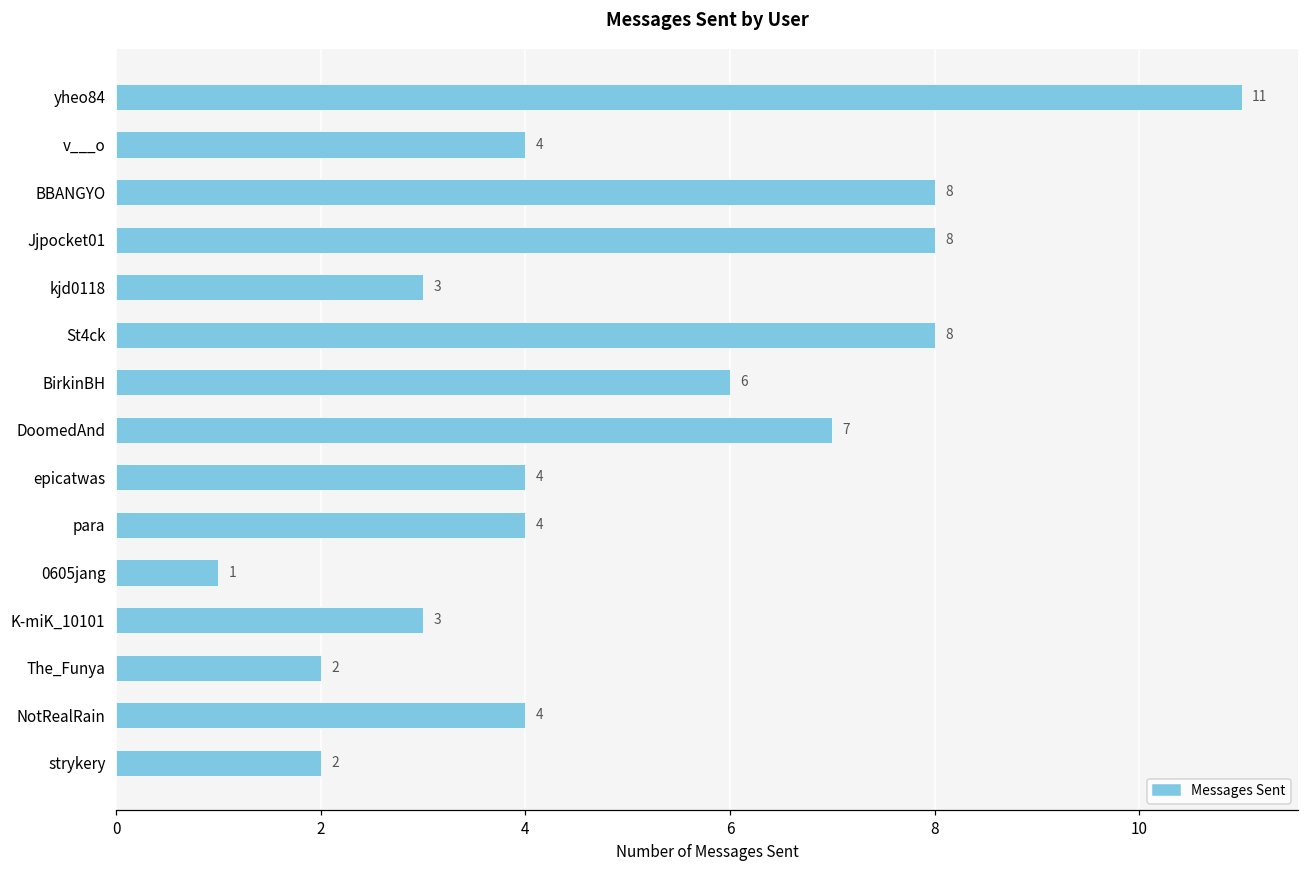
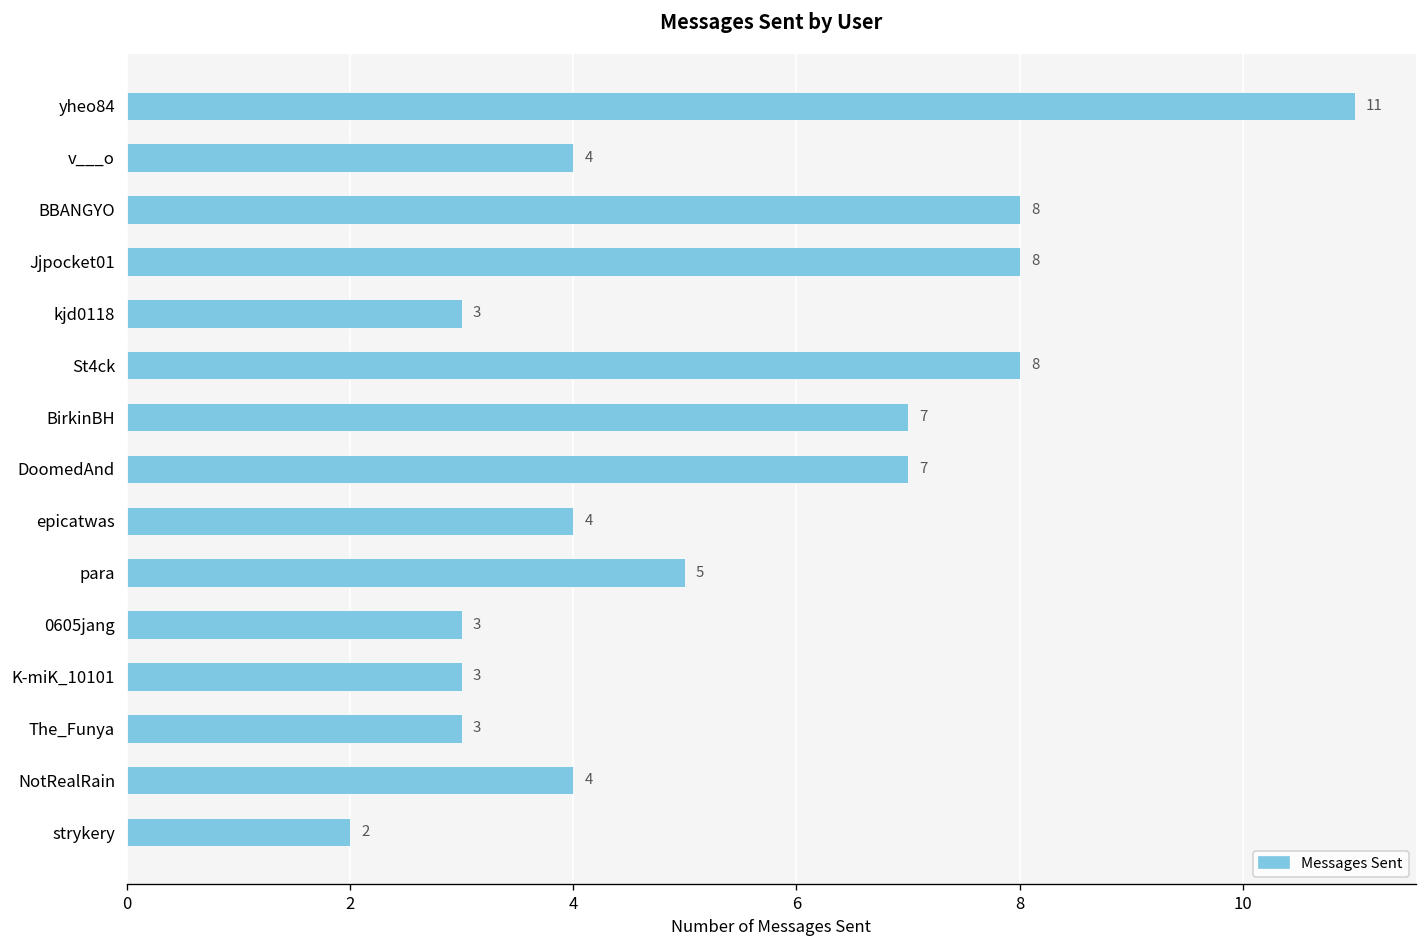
BirkinBH: 6 -> 7
para: 4 -> 5
0605jang: 1 -> 3
The_Funya: 2 -> 3
